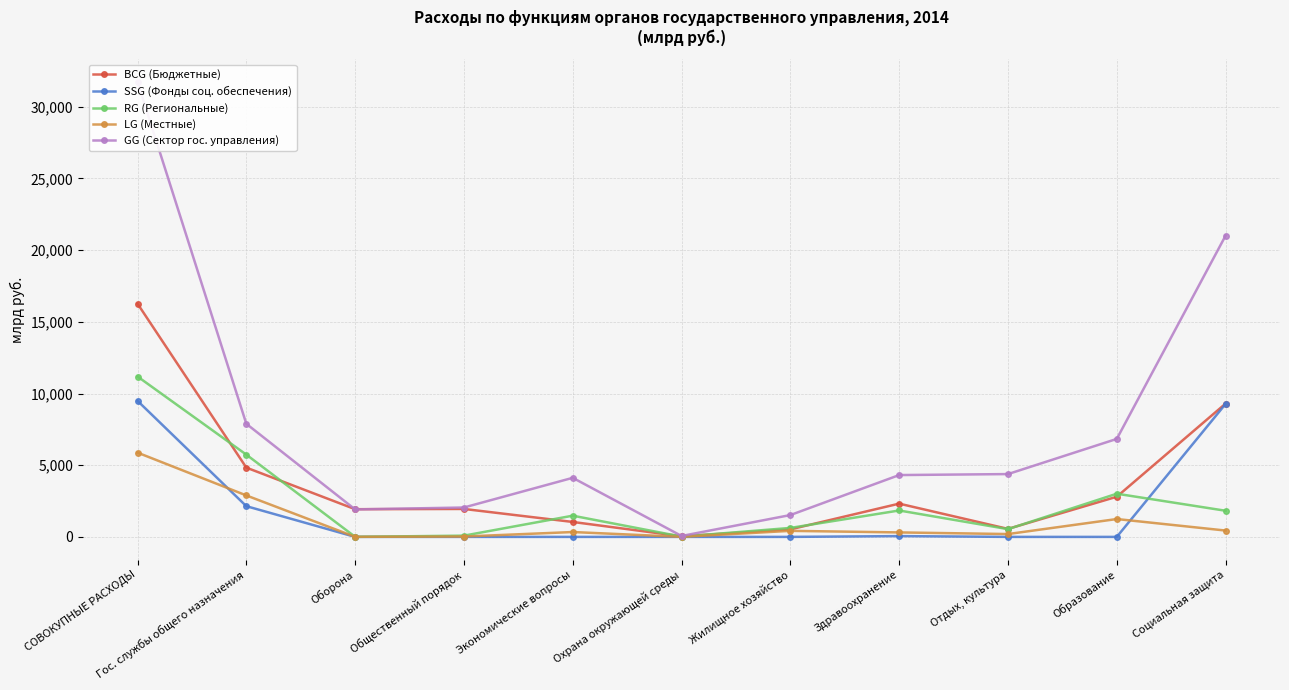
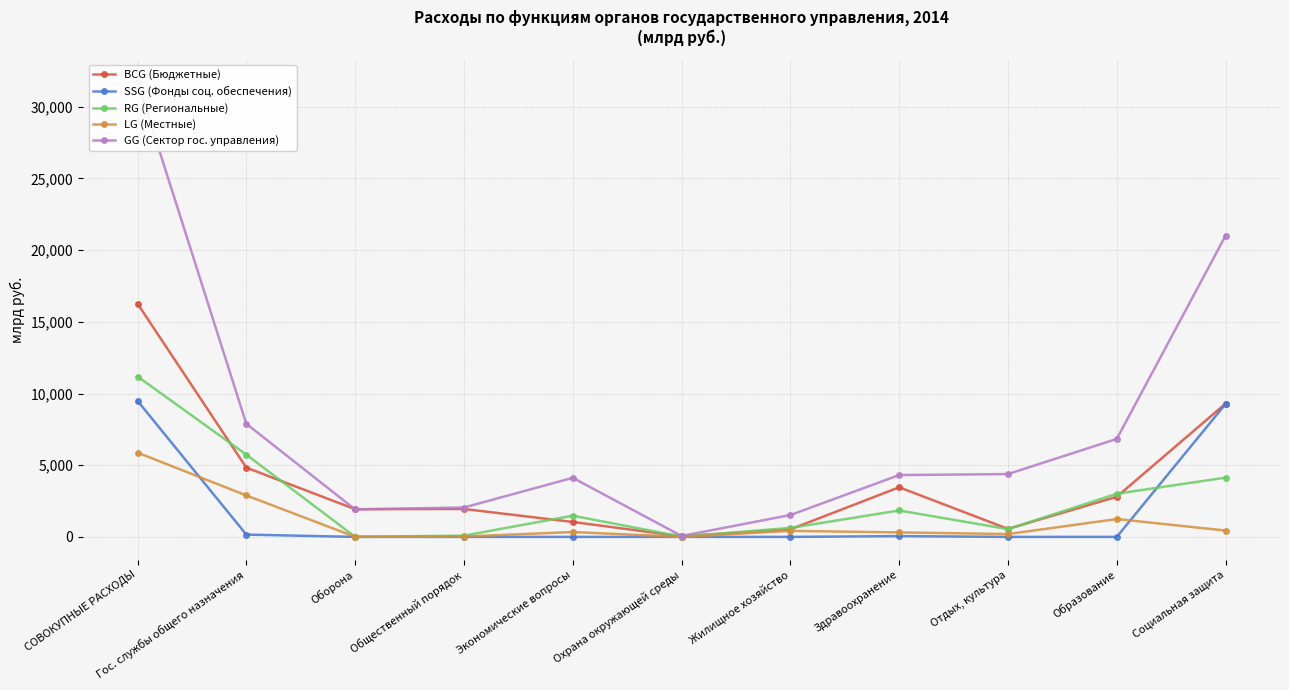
SSG (Фонды соц. обеспечения), Гос. службы общего назначения: 2,100 -> 200
BCG (Бюджетные), Здравоохранение: 2,300 -> 3,500
RG (Региональные), Социальная защита: 1,800 -> 4,100
